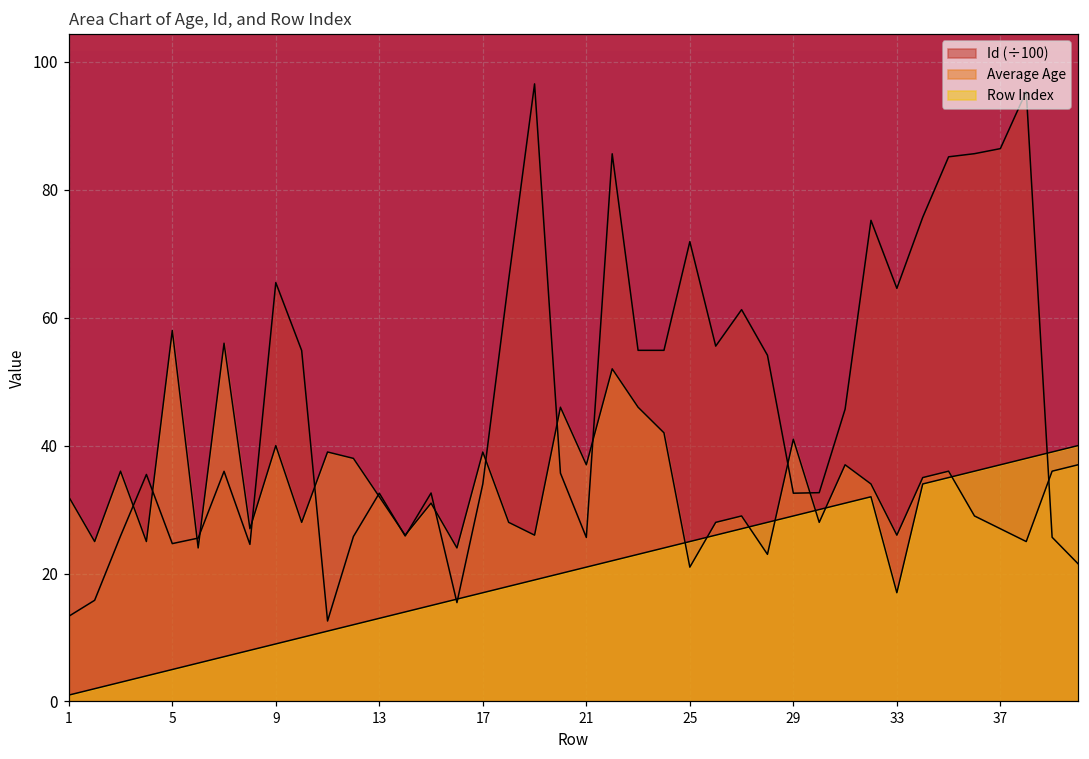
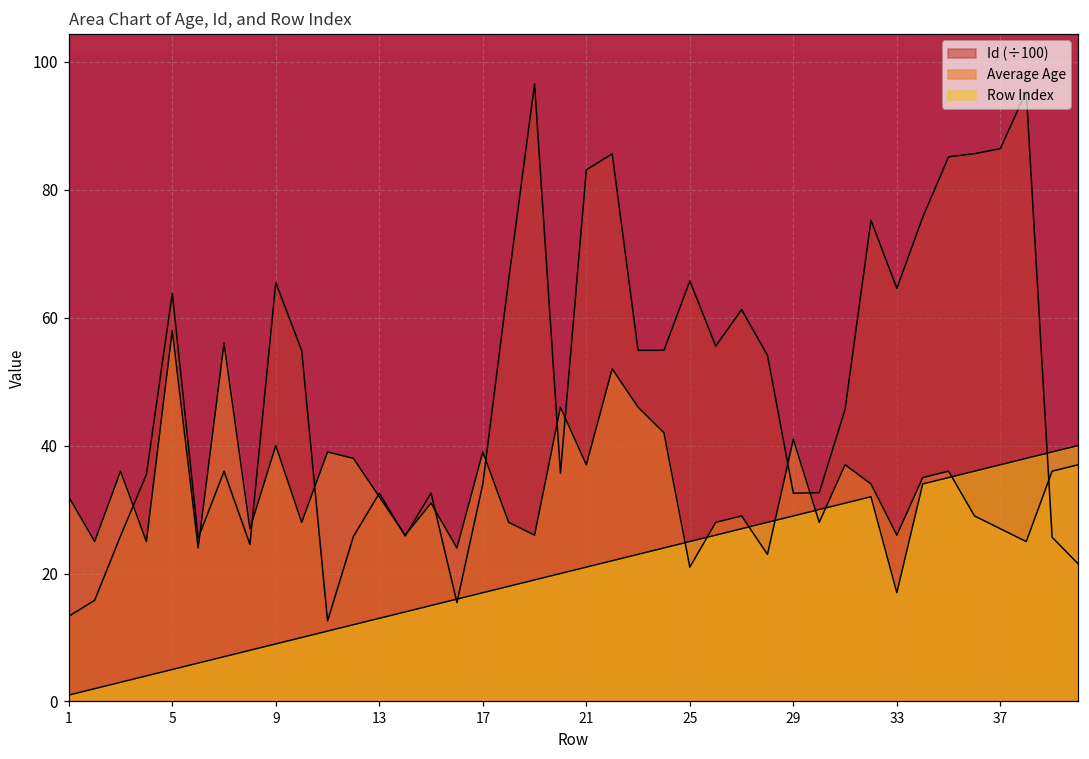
Id (÷100), 5: 25 -> 64
Id (÷100), 21: 26 -> 83
Id (÷100), 25: 72 -> 66
